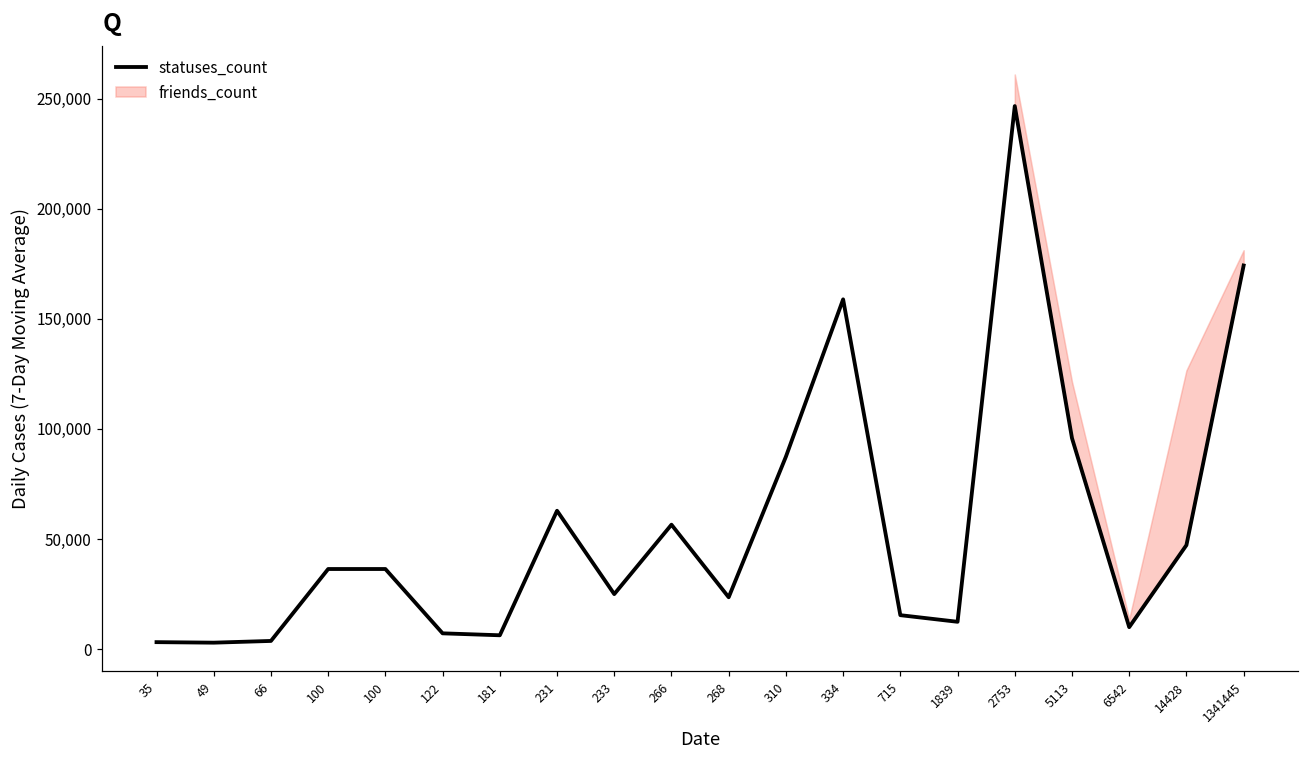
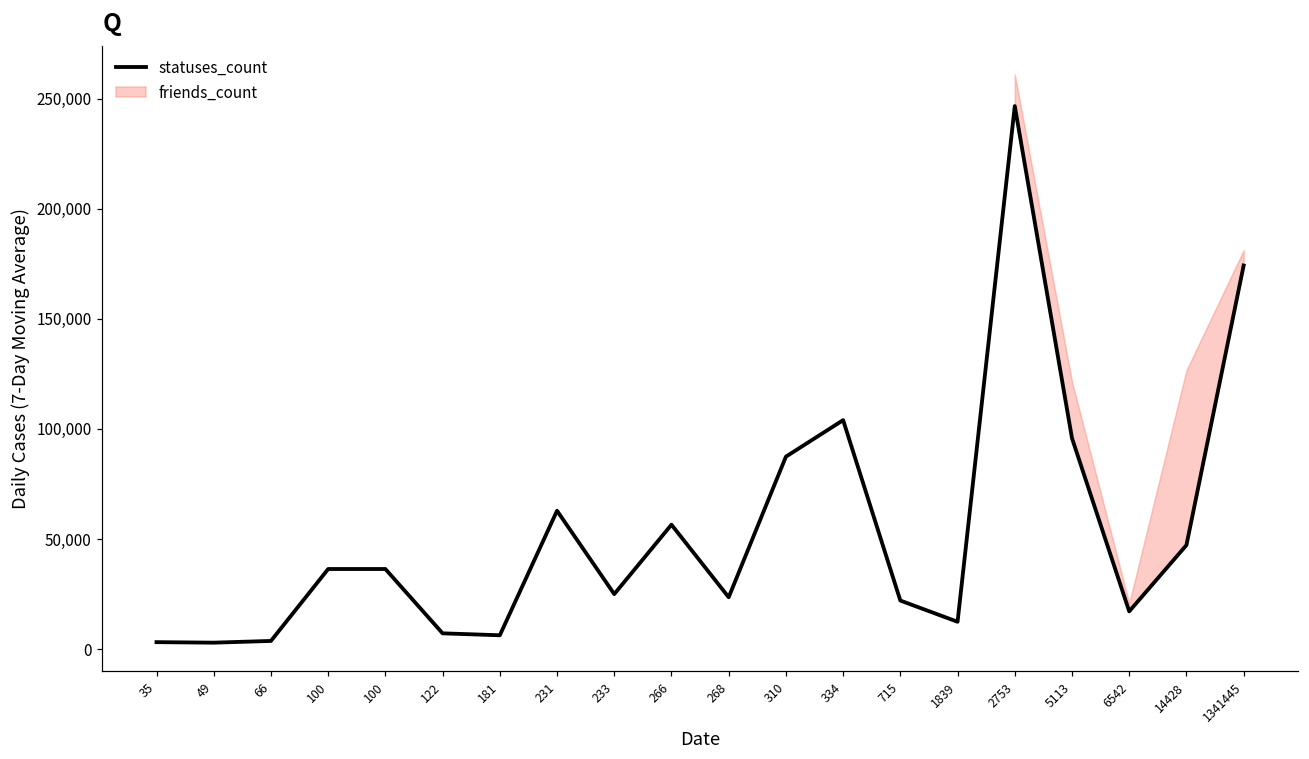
statuses_count, 334: 159,000 -> 104,000
statuses_count, 715: 15,000 -> 22,000
statuses_count, 6542: 10,000 -> 17,000
